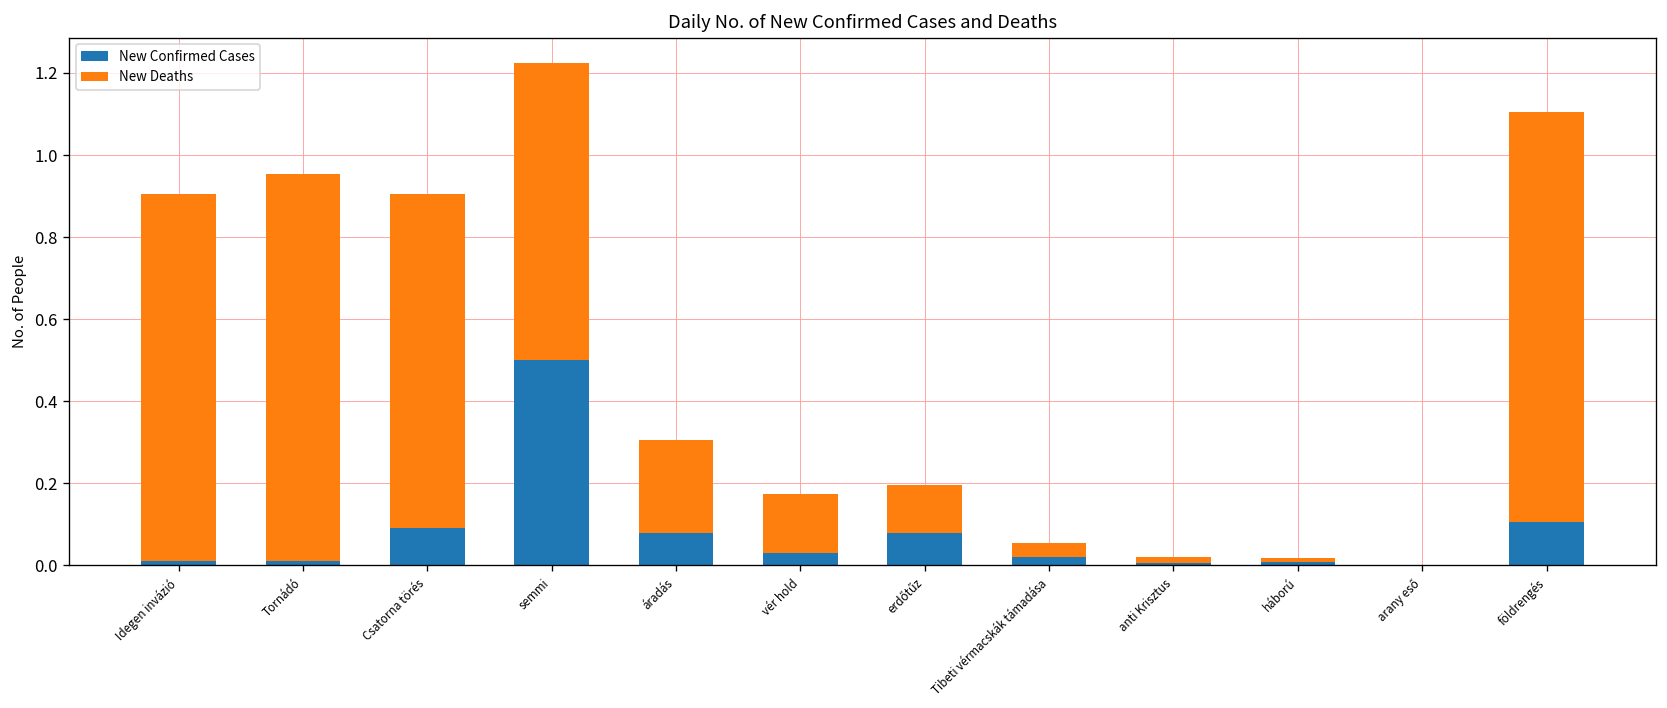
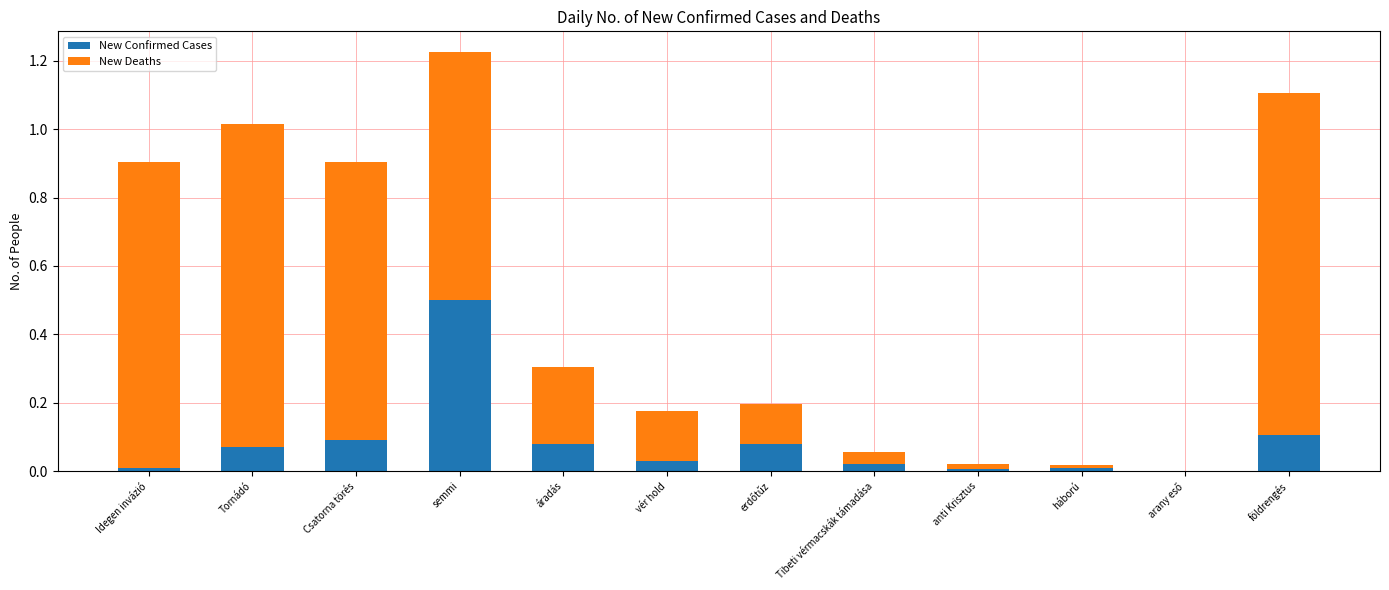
New Confirmed Cases, Tornádó: 0.01 -> 0.07
